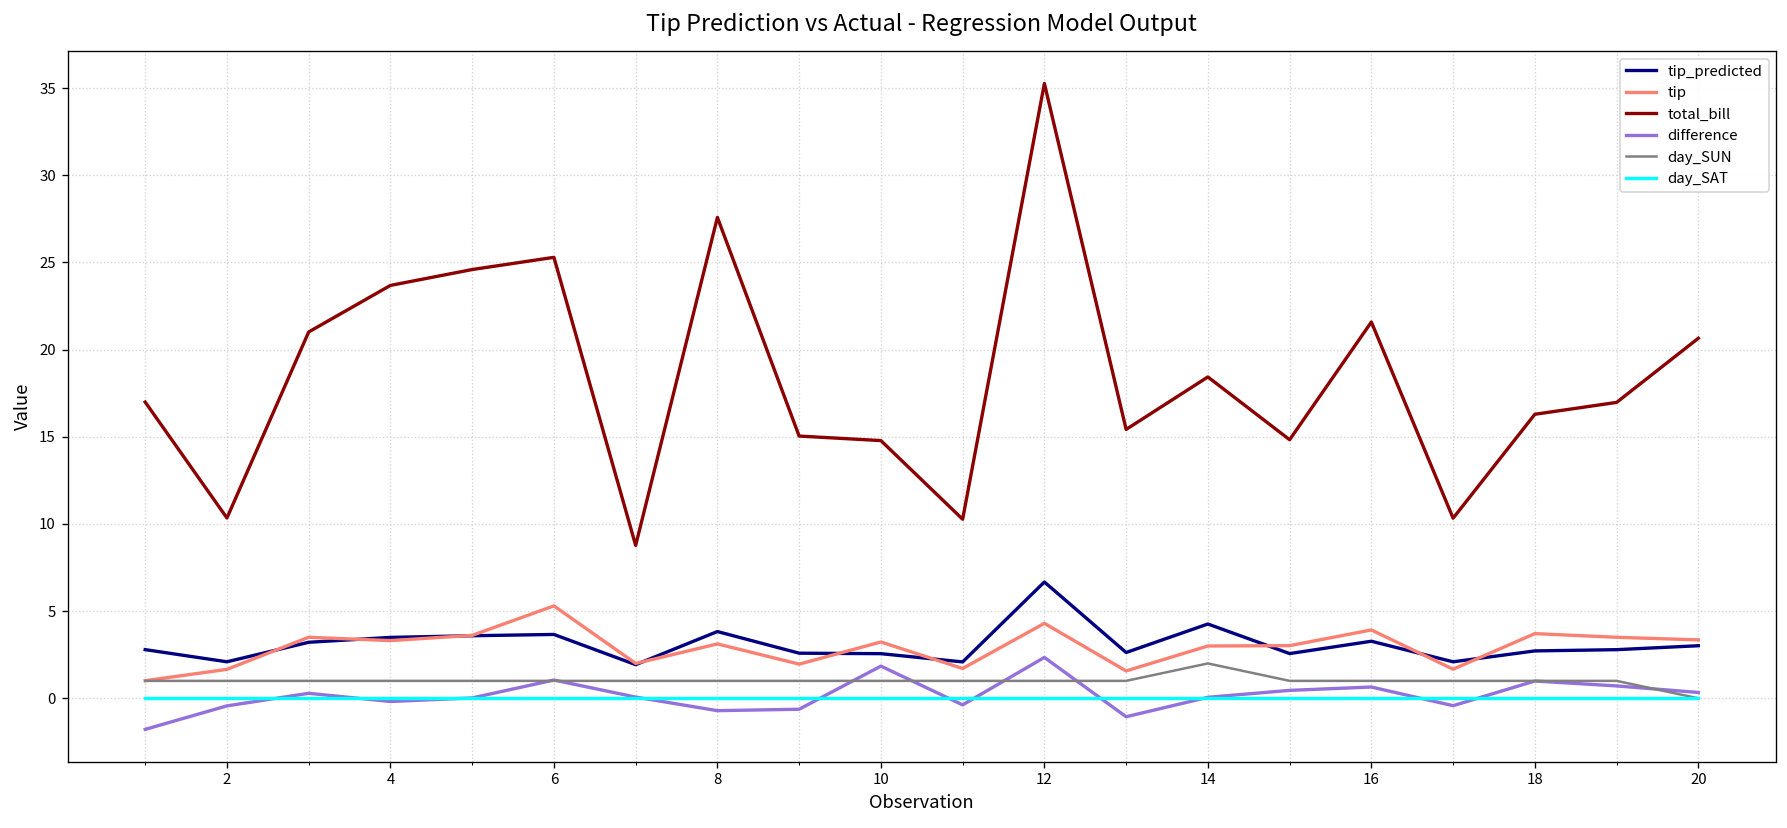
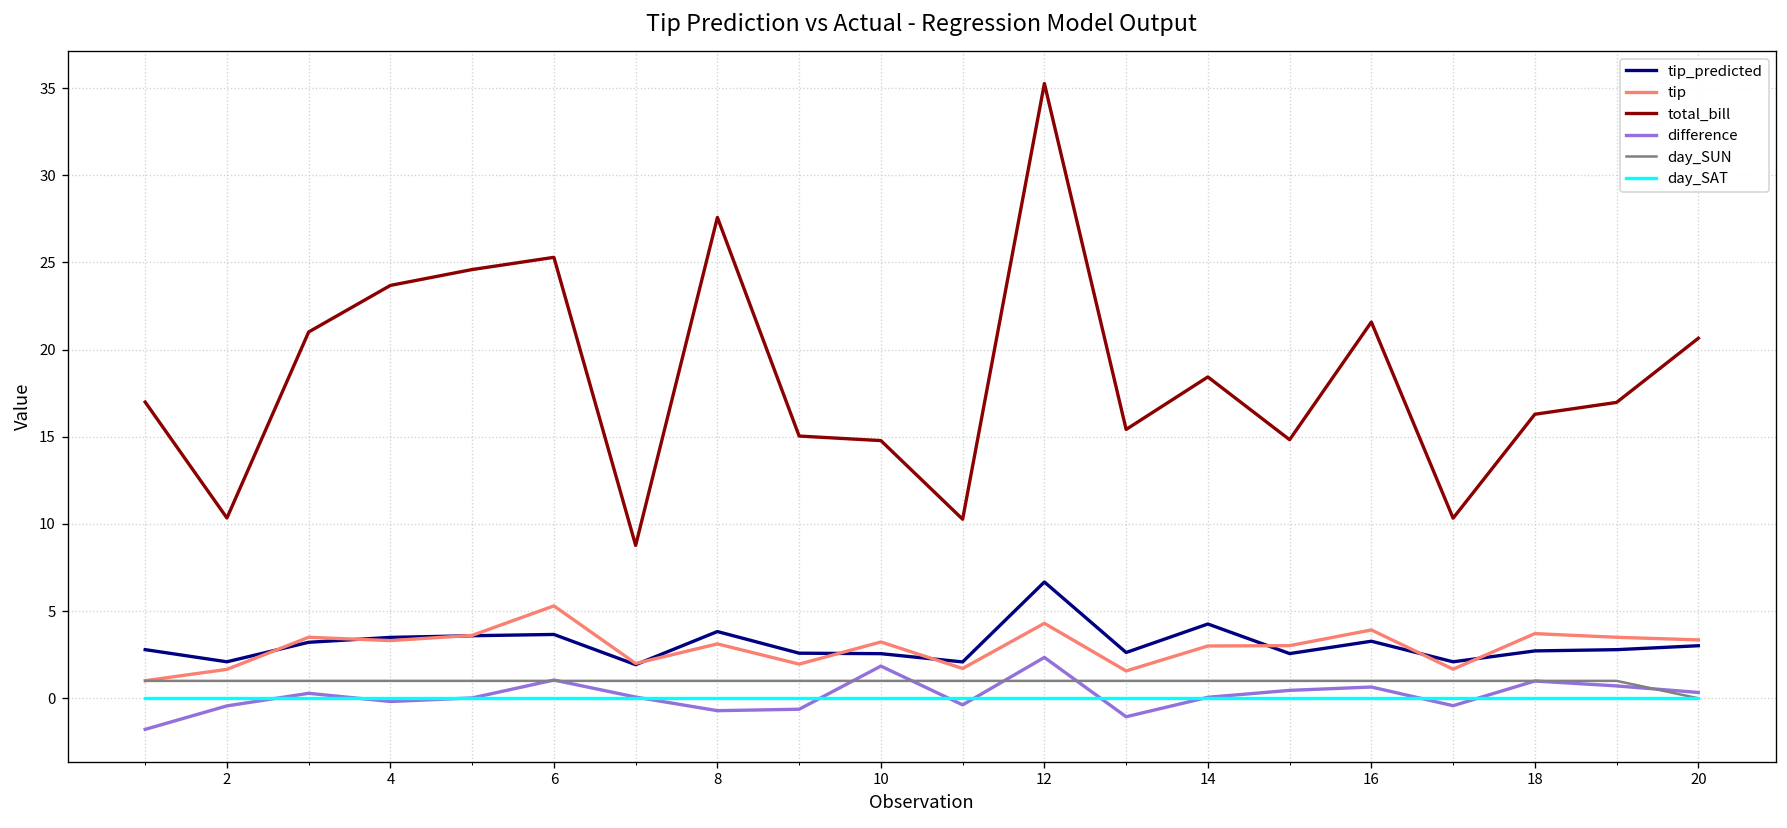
day_SUN, 14: 2 -> 1
